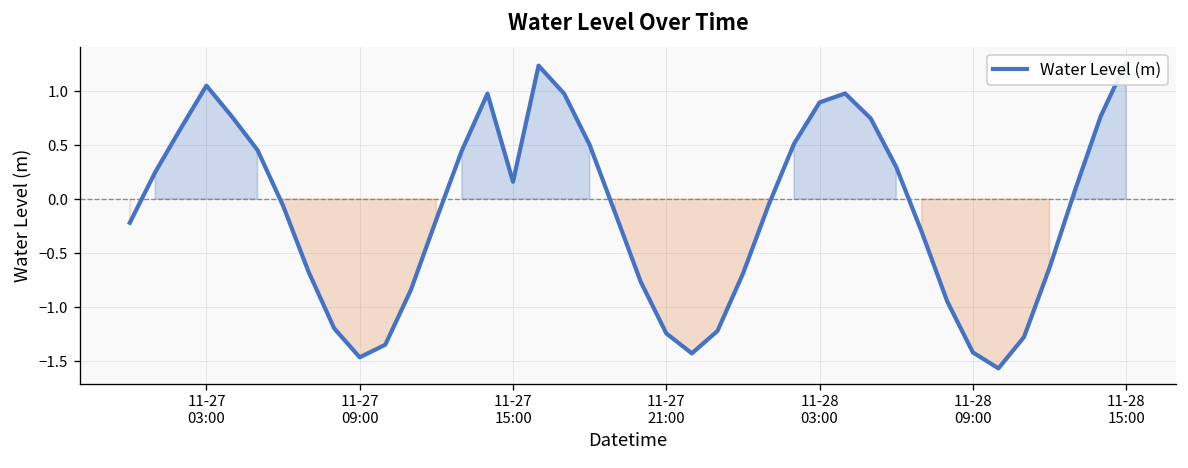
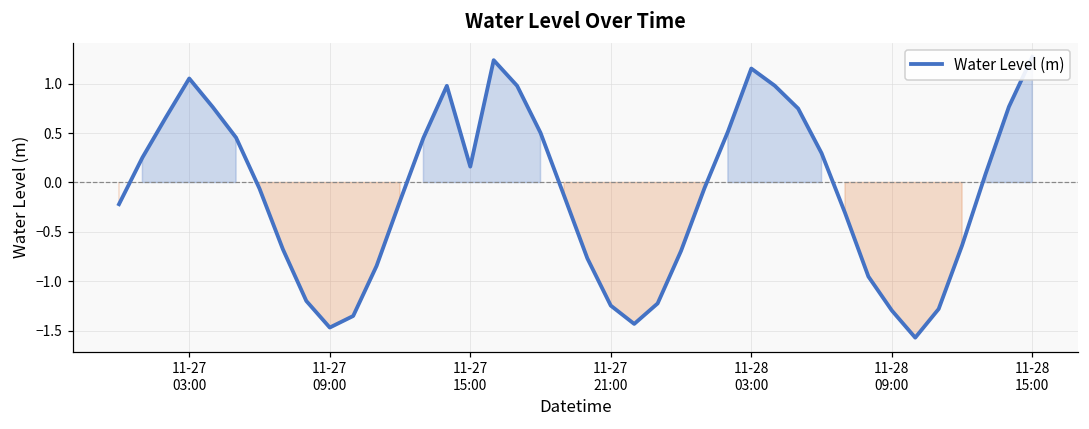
11-28 03:00: 0.9 -> 1.2
11-28 09:00: -1.4 -> -1.3
